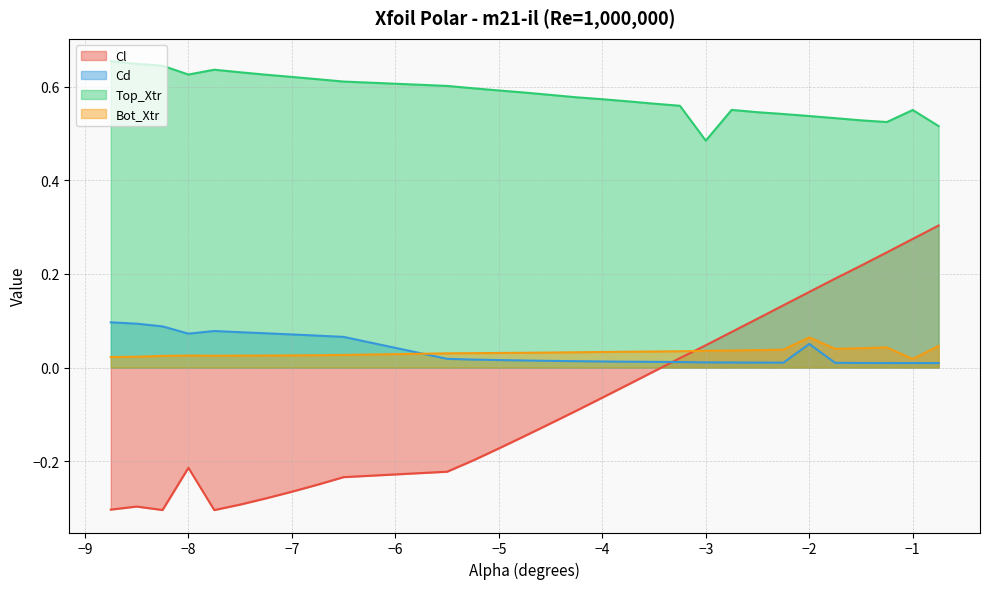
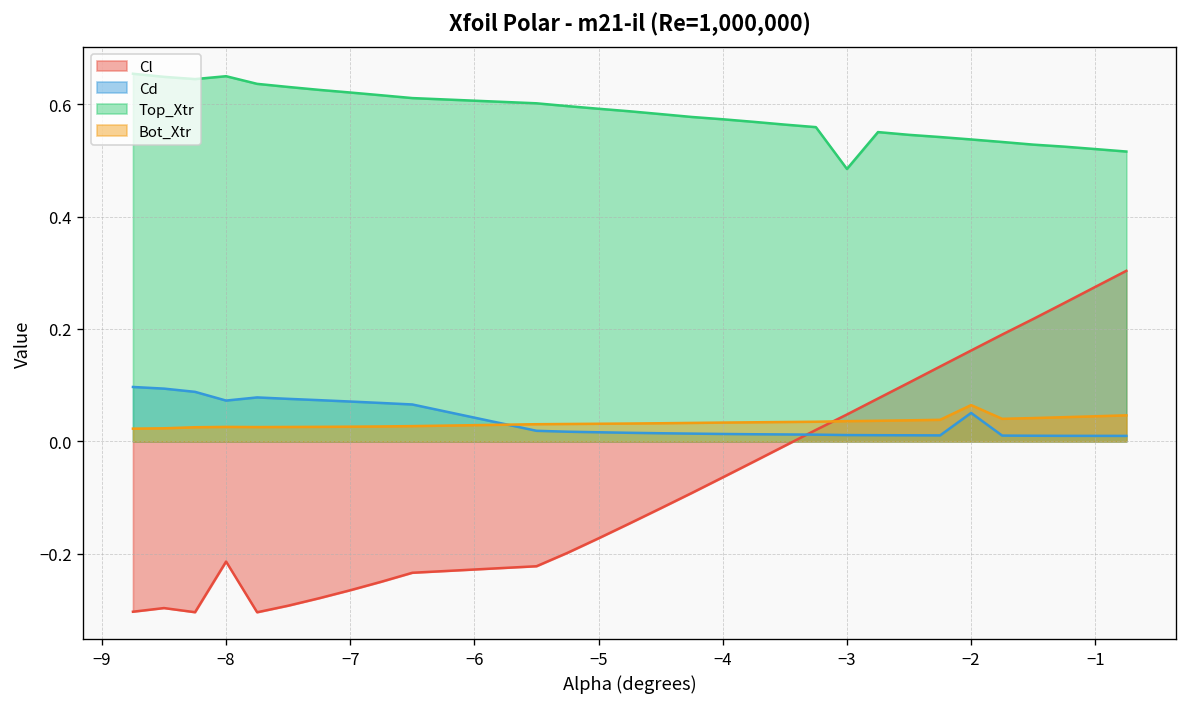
Top_Xtr, −8: 0.63 -> 0.65
Top_Xtr, −1: 0.55 -> 0.52
Bot_Xtr, −1: 0.02 -> 0.04
